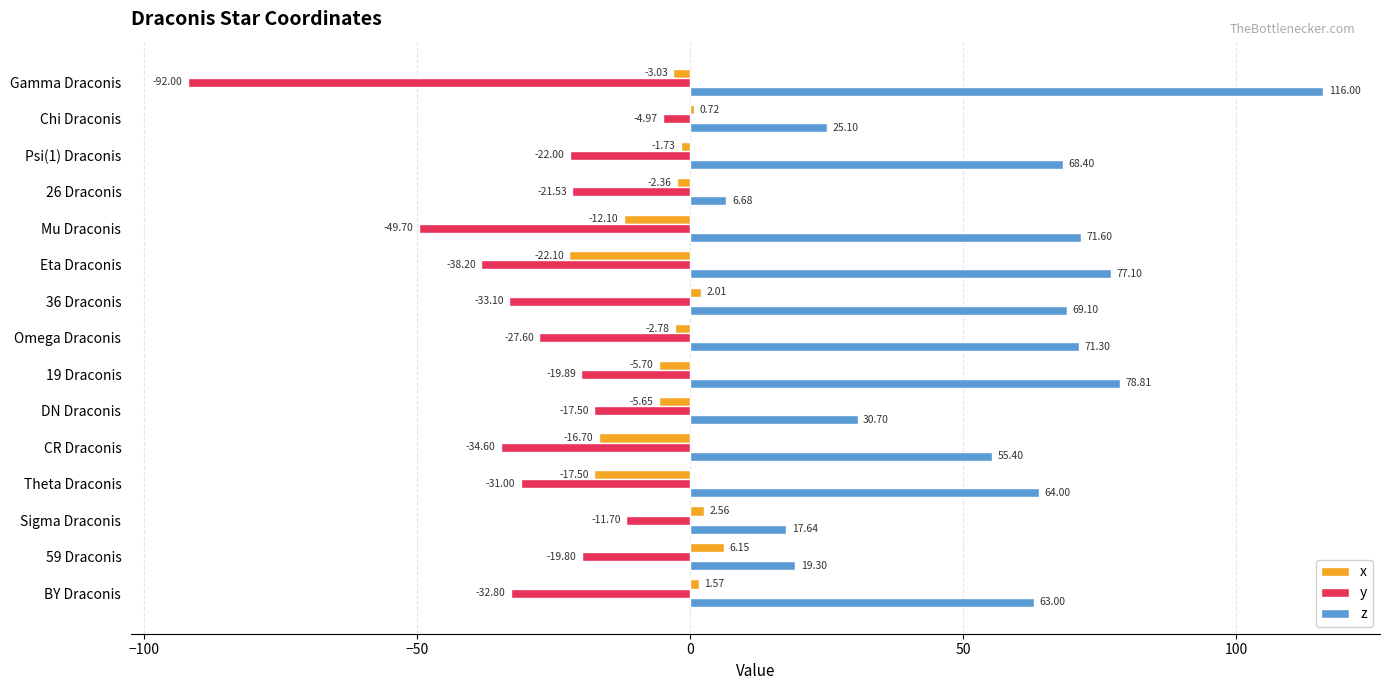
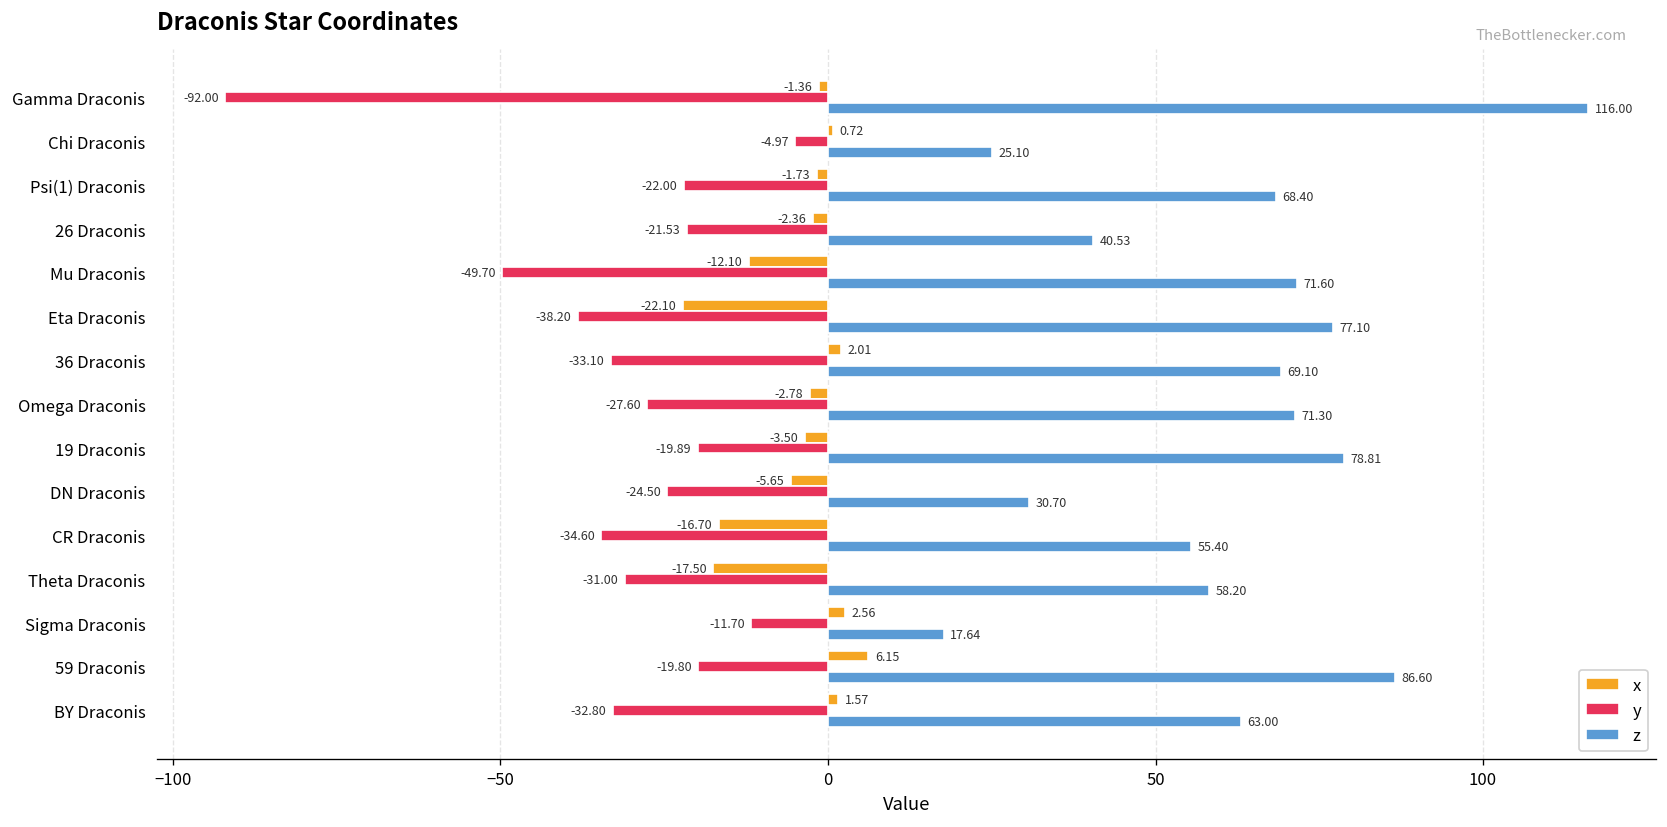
x, Gamma Draconis: -3.03 -> -1.36
z, 26 Draconis: 6.68 -> 40.53
x, 19 Draconis: -5.70 -> -3.50
y, DN Draconis: -17.50 -> -24.50
z, Theta Draconis: 64.00 -> 58.20
z, 59 Draconis: 19.30 -> 86.60
